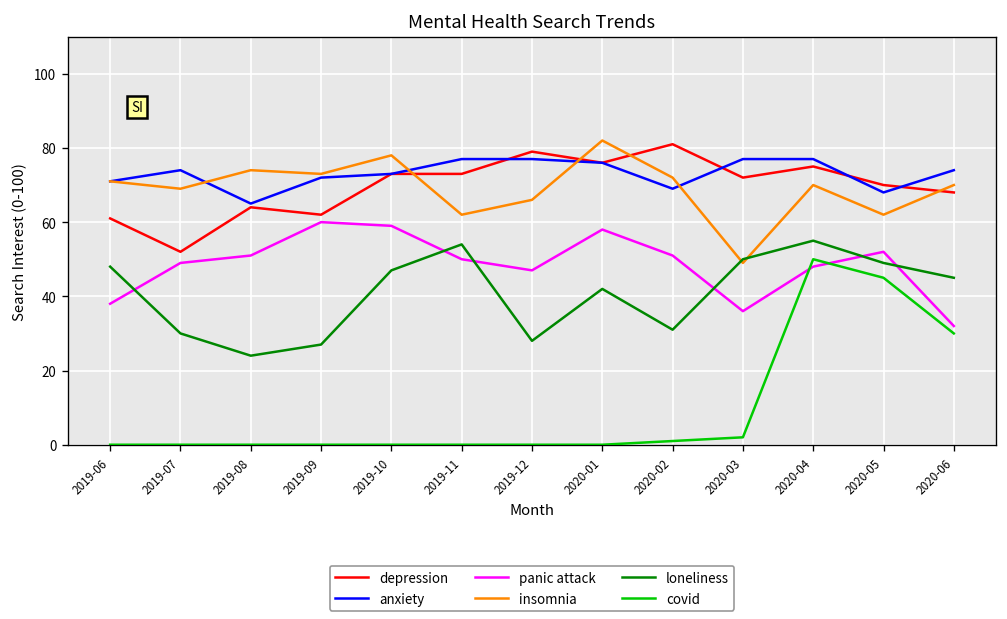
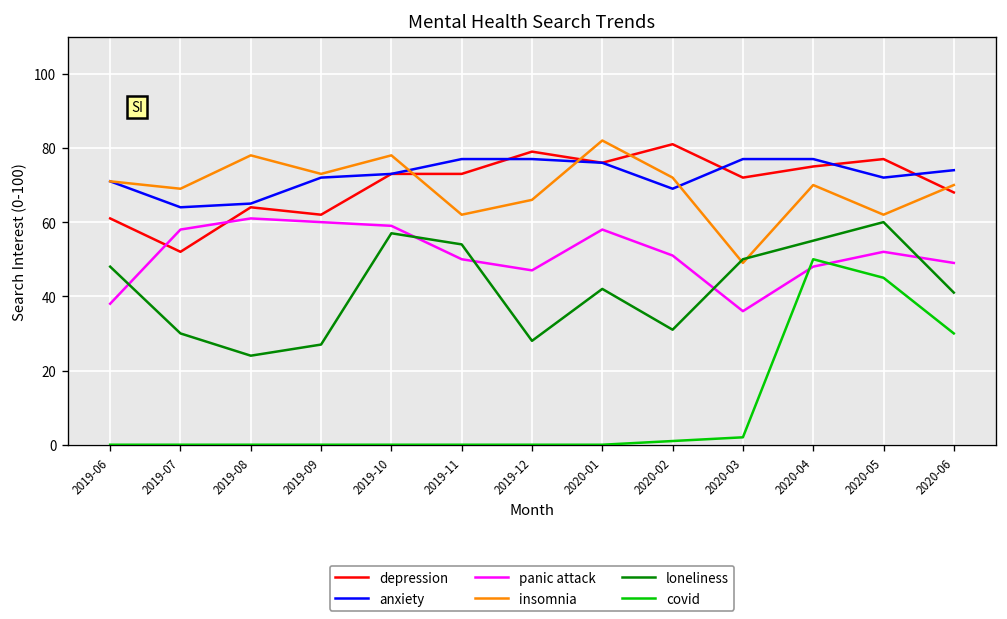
anxiety, 2019-07: 74 -> 64
panic attack, 2019-07: 49 -> 58
panic attack, 2019-08: 51 -> 61
insomnia, 2019-08: 74 -> 78
loneliness, 2019-10: 47 -> 57
depression, 2020-05: 70 -> 77
anxiety, 2020-05: 68 -> 72
loneliness, 2020-05: 49 -> 60
panic attack, 2020-06: 32 -> 49
loneliness, 2020-06: 45 -> 41
